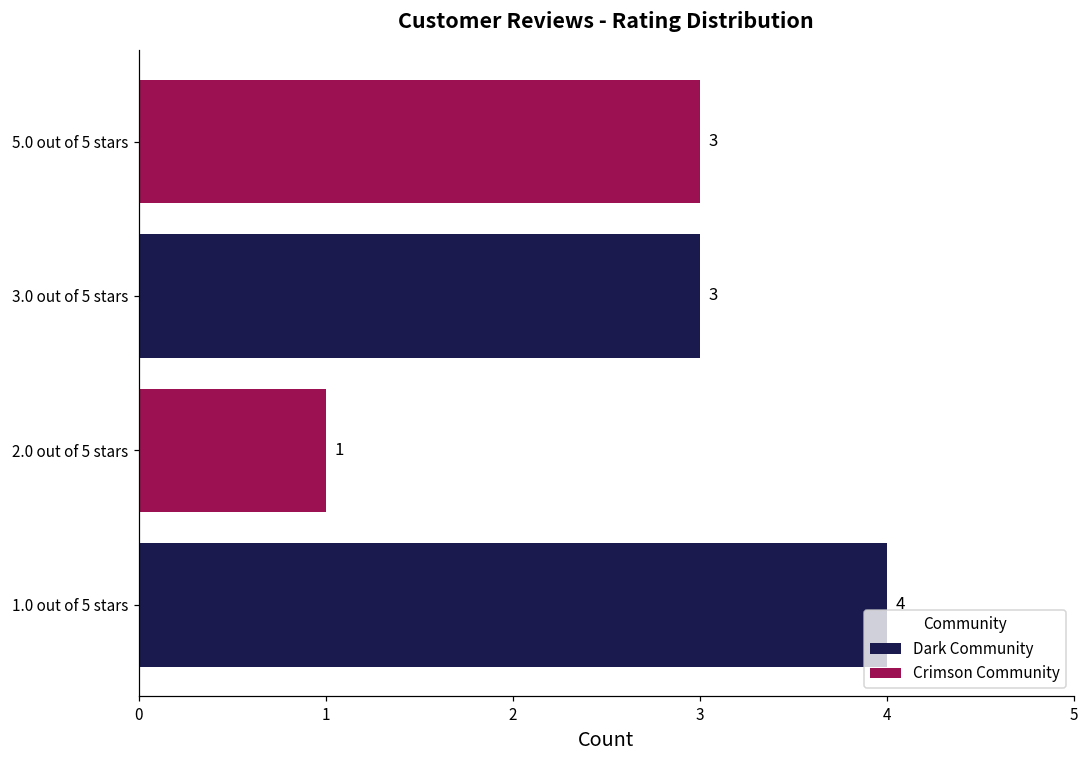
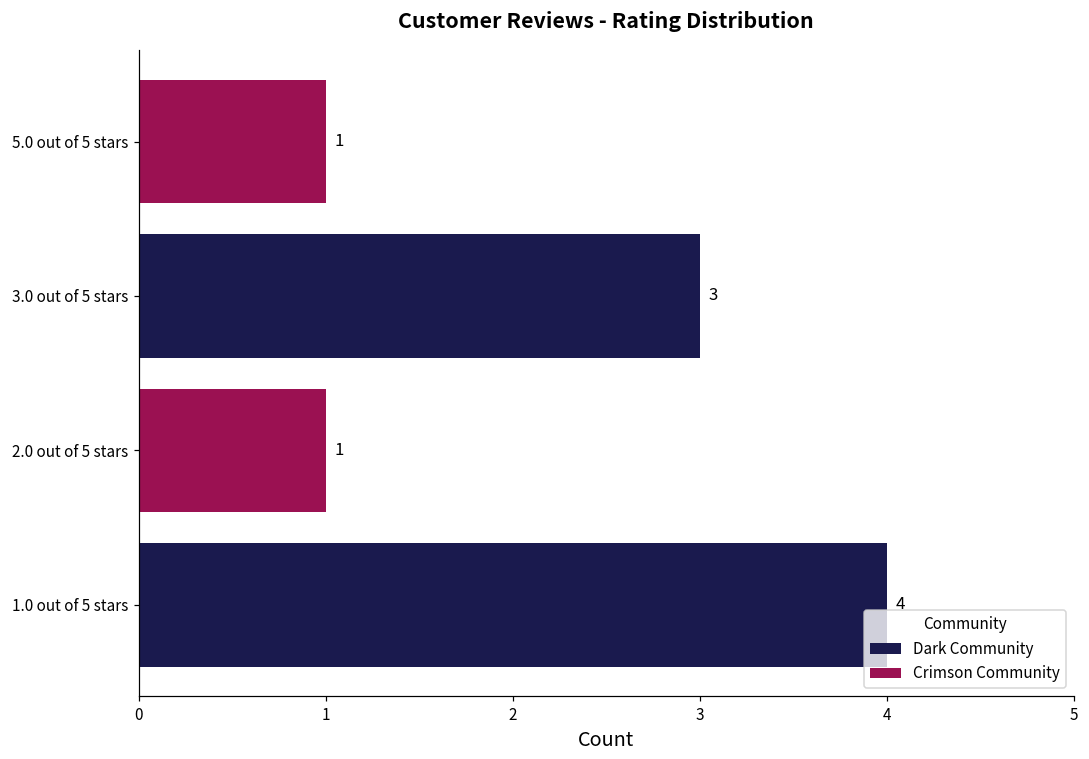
5.0 out of 5 stars: 3 -> 1
